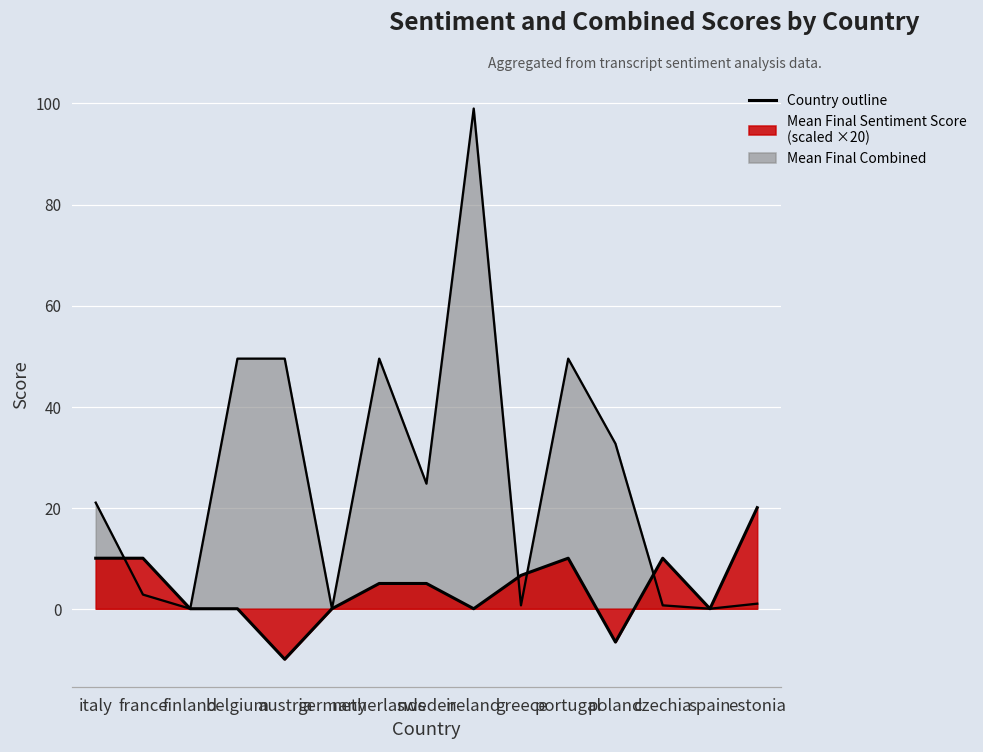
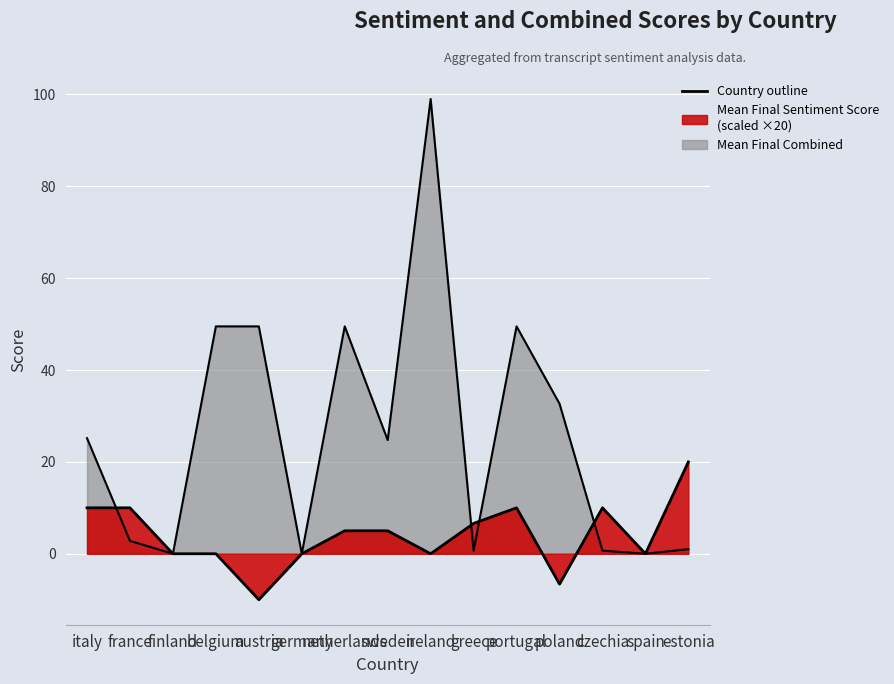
Mean Final Combined, italy: 21 -> 25
